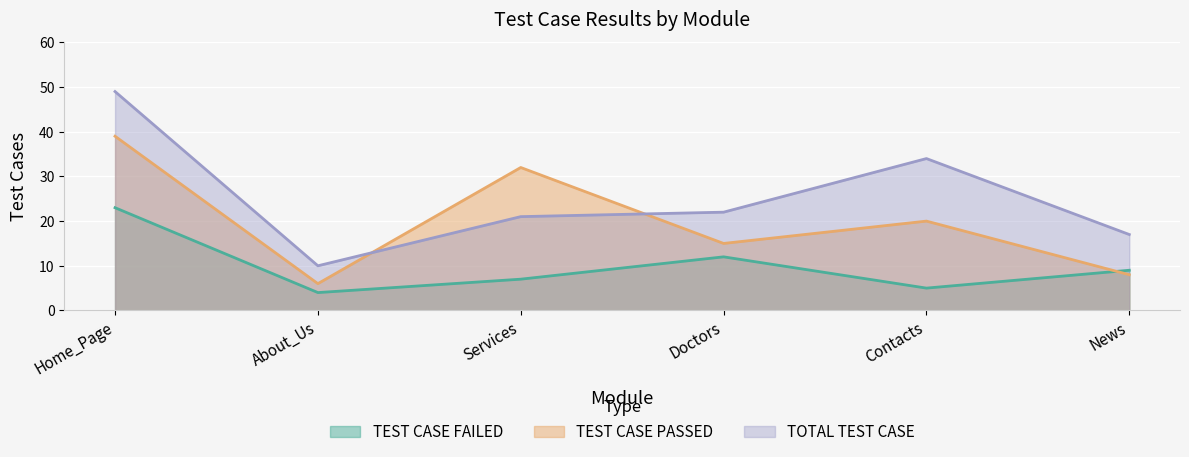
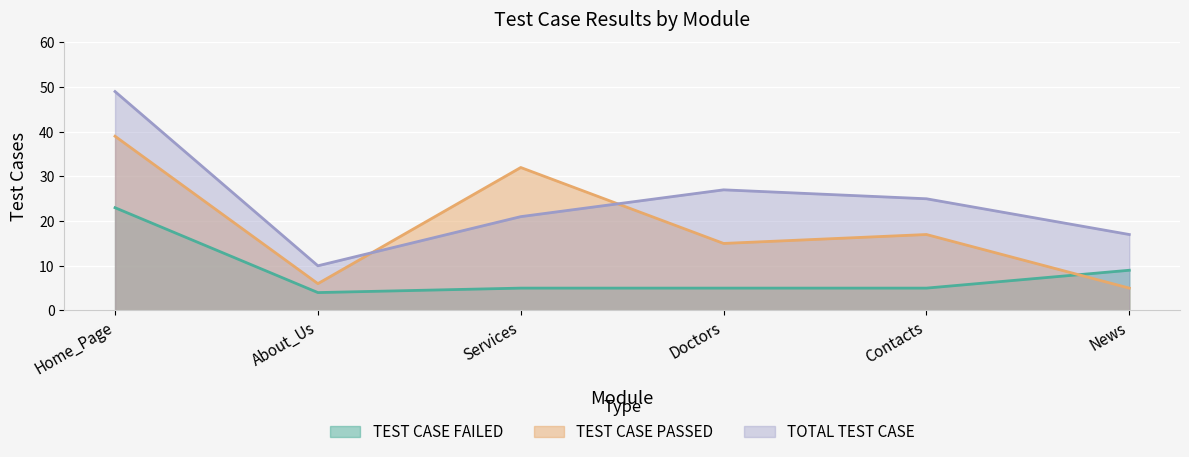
TEST CASE FAILED, Services: 7 -> 5
TEST CASE FAILED, Doctors: 12 -> 5
TOTAL TEST CASE, Doctors: 22 -> 27
TEST CASE PASSED, Contacts: 20 -> 17
TOTAL TEST CASE, Contacts: 34 -> 25
TEST CASE PASSED, News: 8 -> 5
